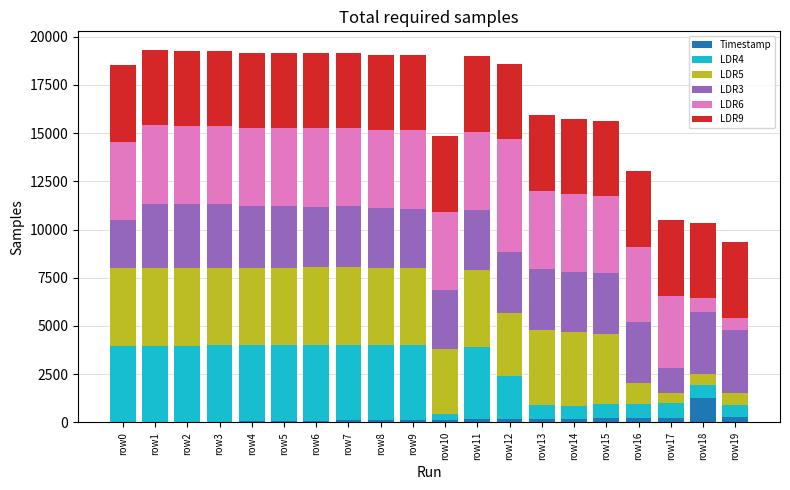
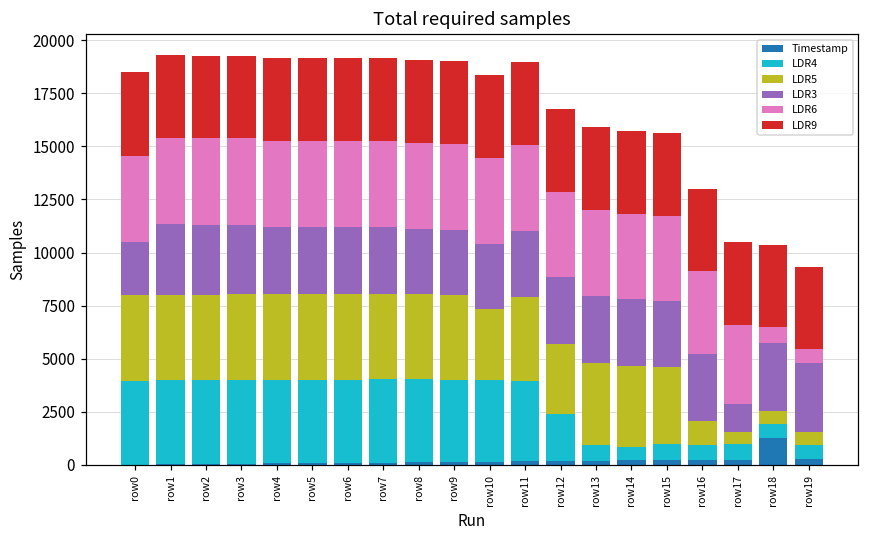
LDR4, row10: 300 -> 3900
LDR6, row12: 5900 -> 4000
